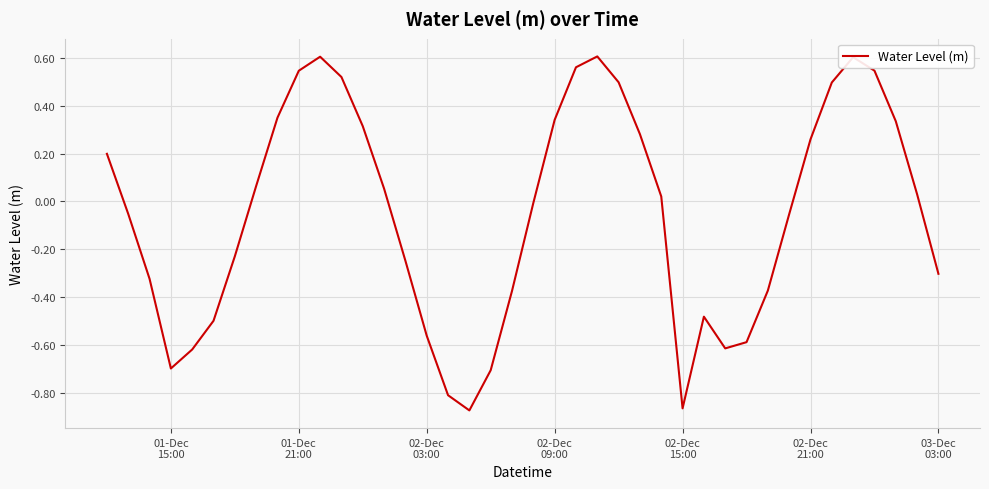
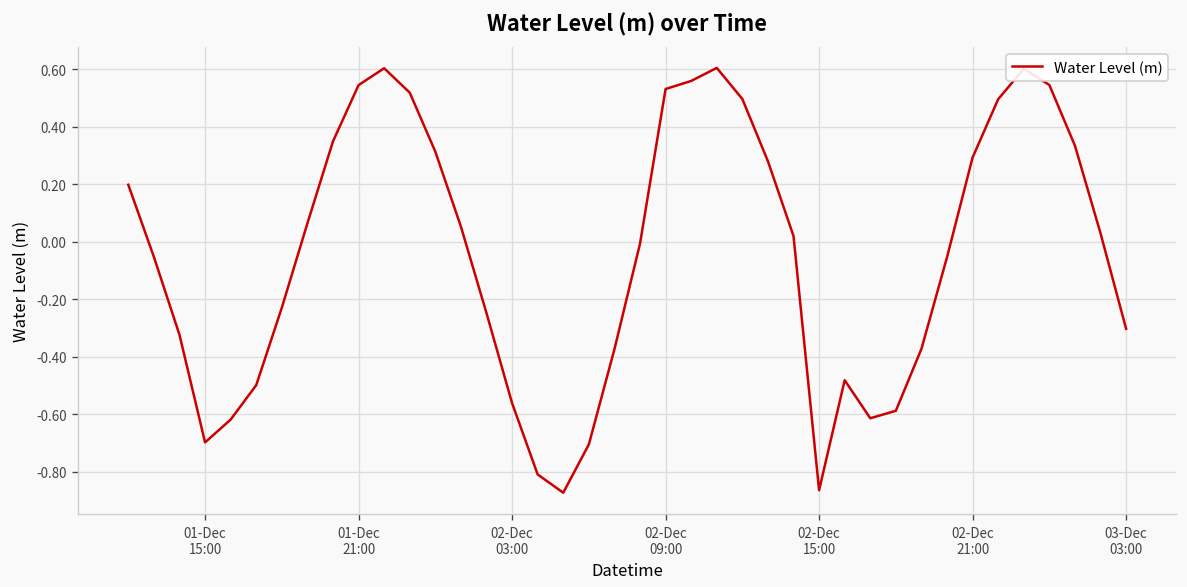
02-Dec 09:00: 0.34 -> 0.53
02-Dec 21:00: 0.26 -> 0.29
